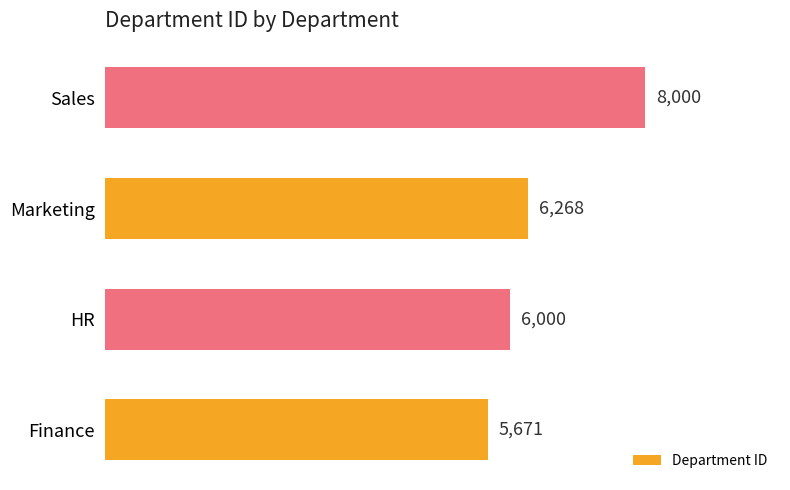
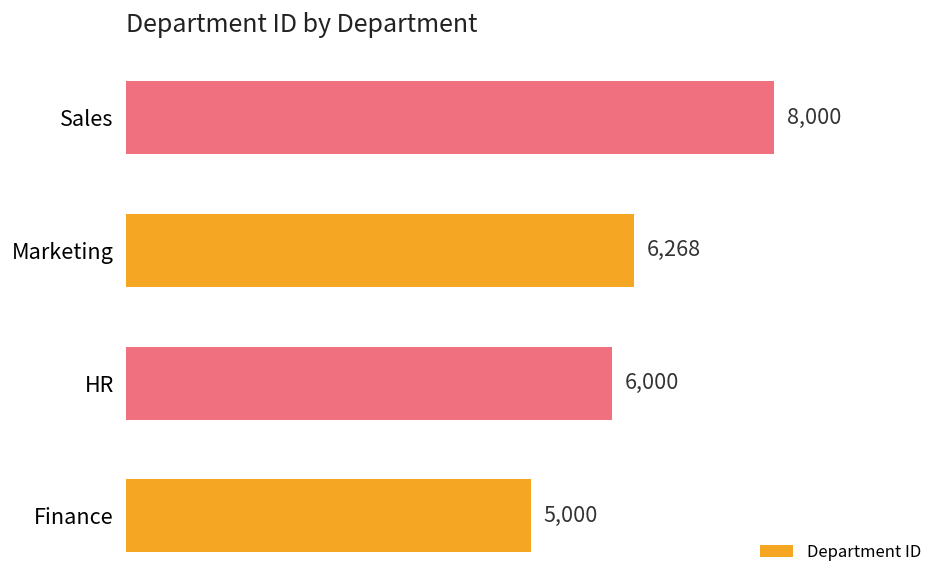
Finance: 5,671 -> 5,000
